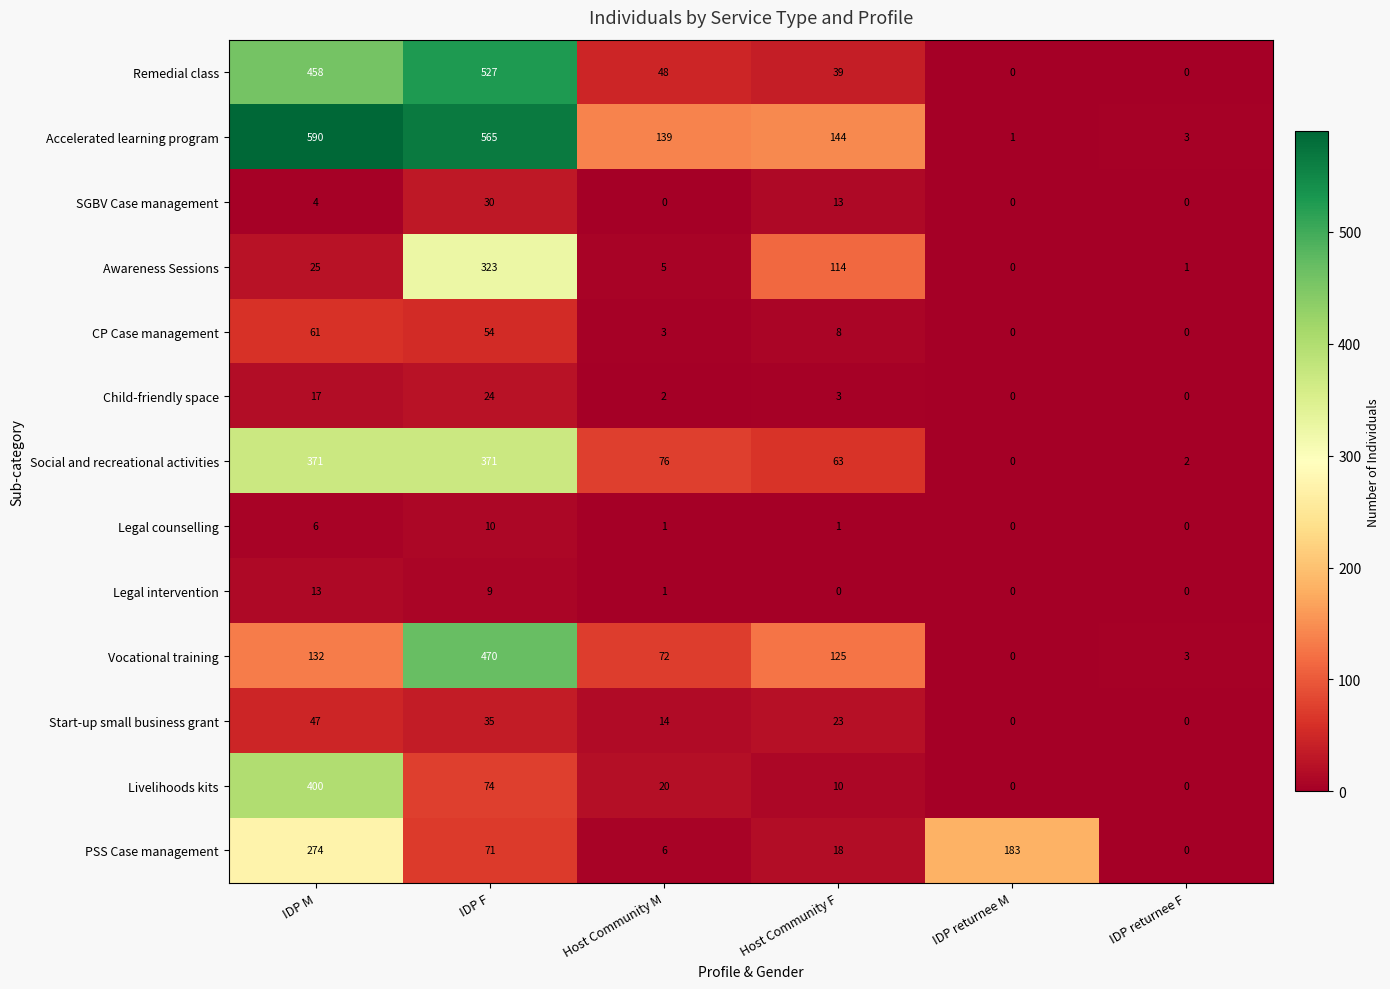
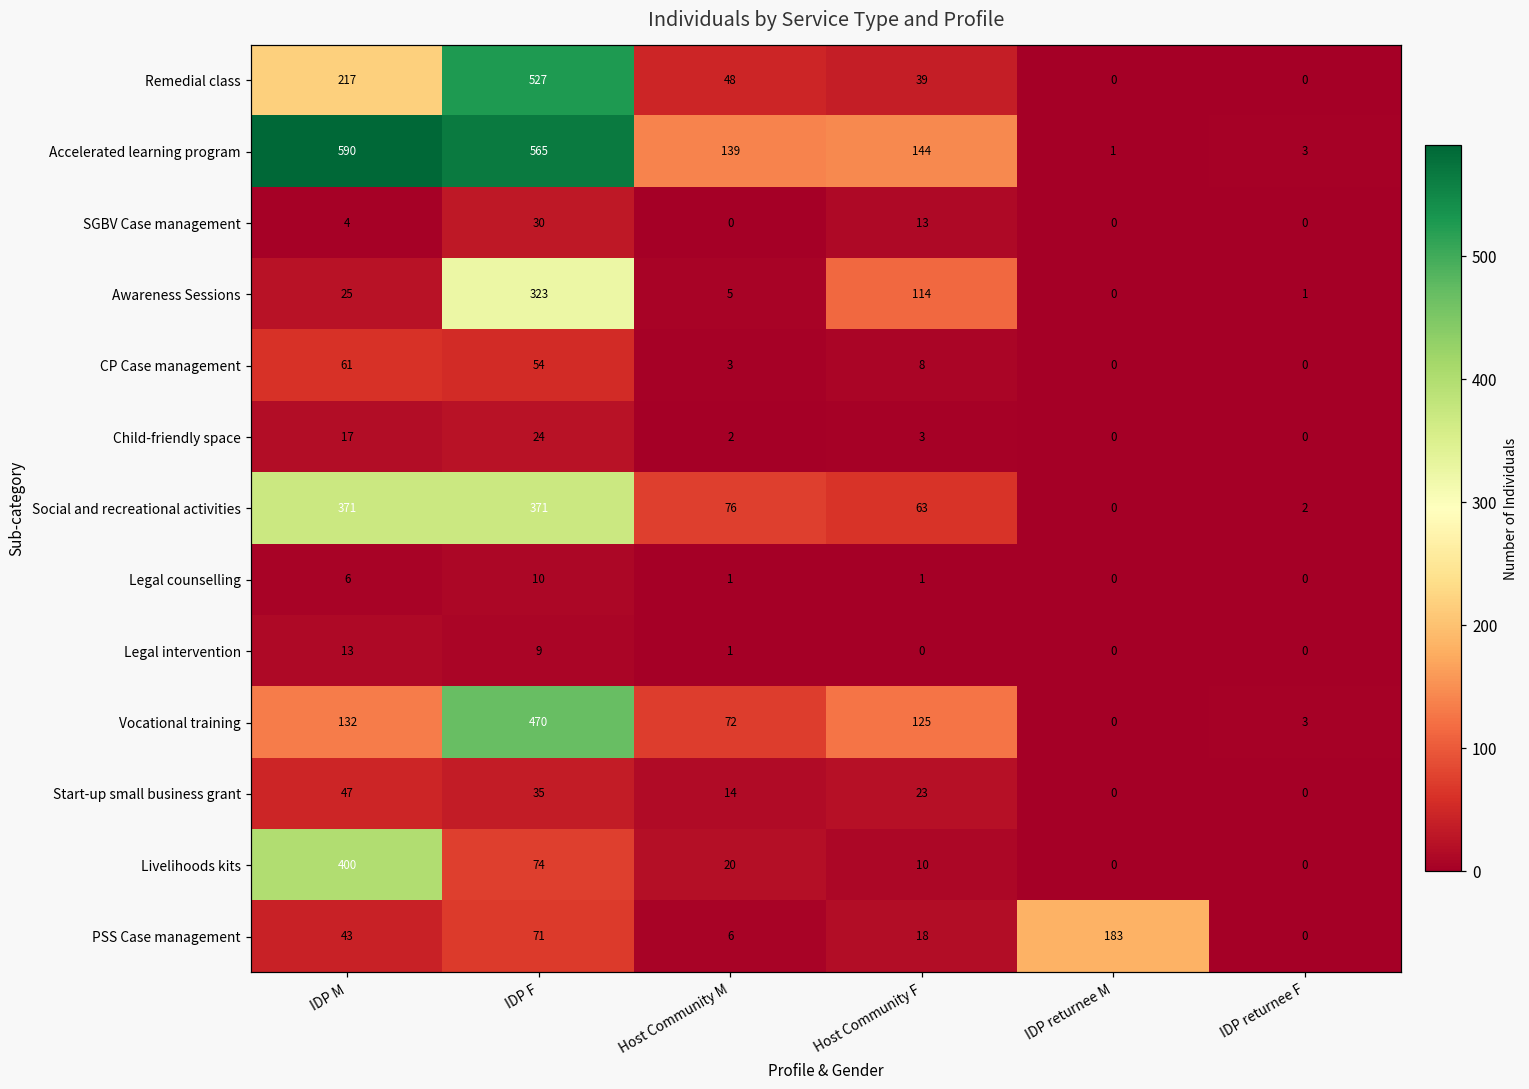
Remedial class, IDP M: 458 -> 217
PSS Case management, IDP M: 274 -> 43
